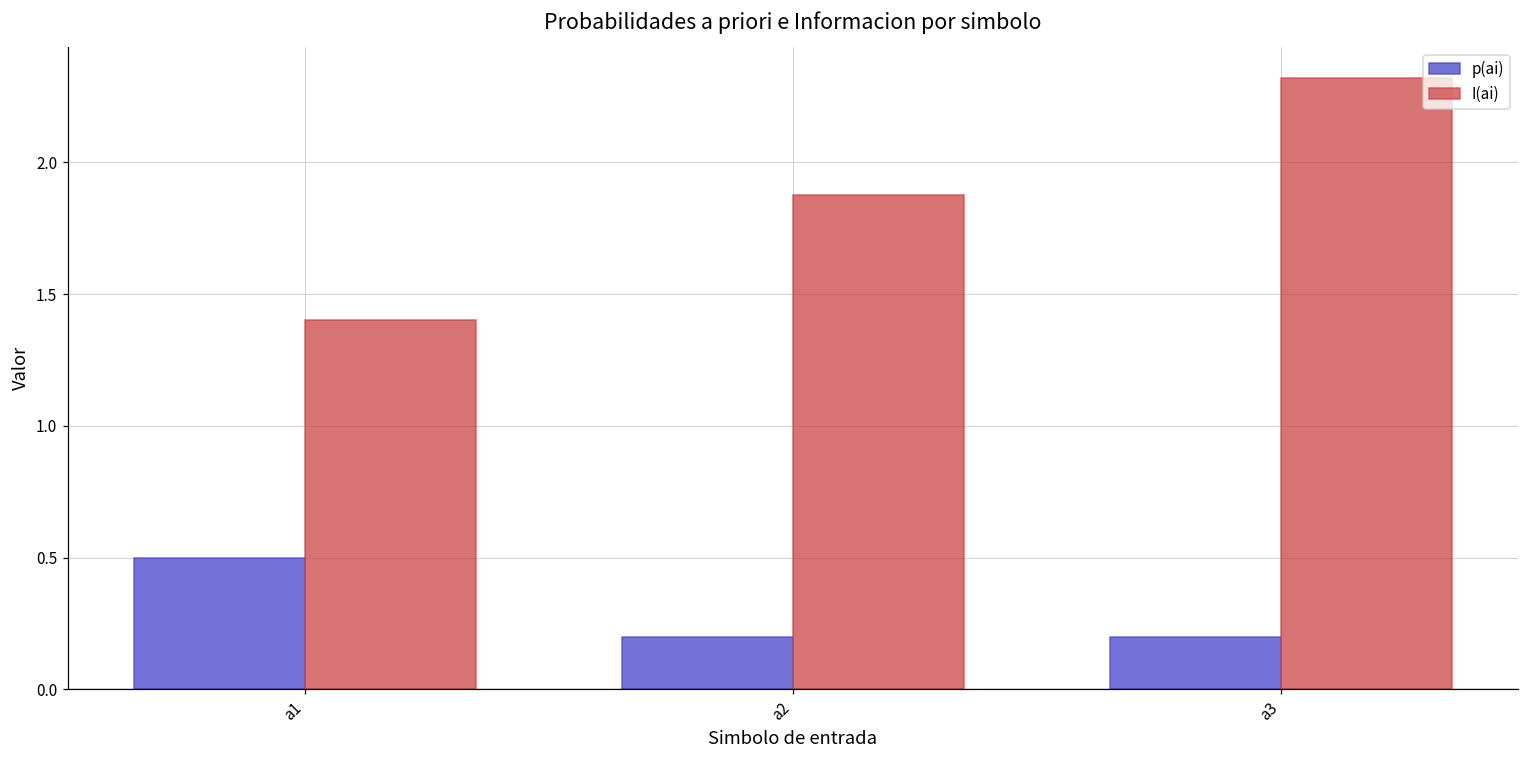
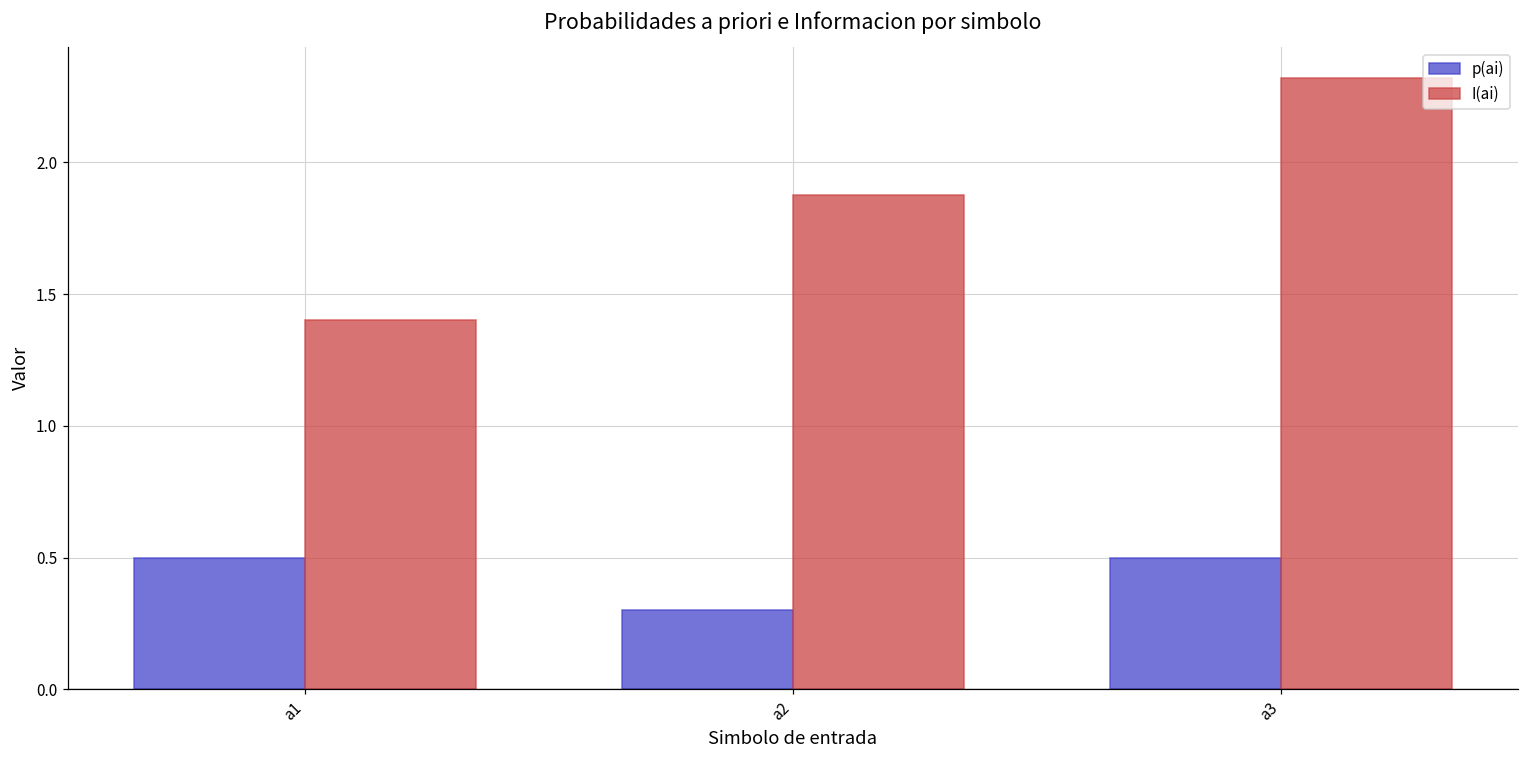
p(ai), a2: 0.2 -> 0.3
p(ai), a3: 0.2 -> 0.5
